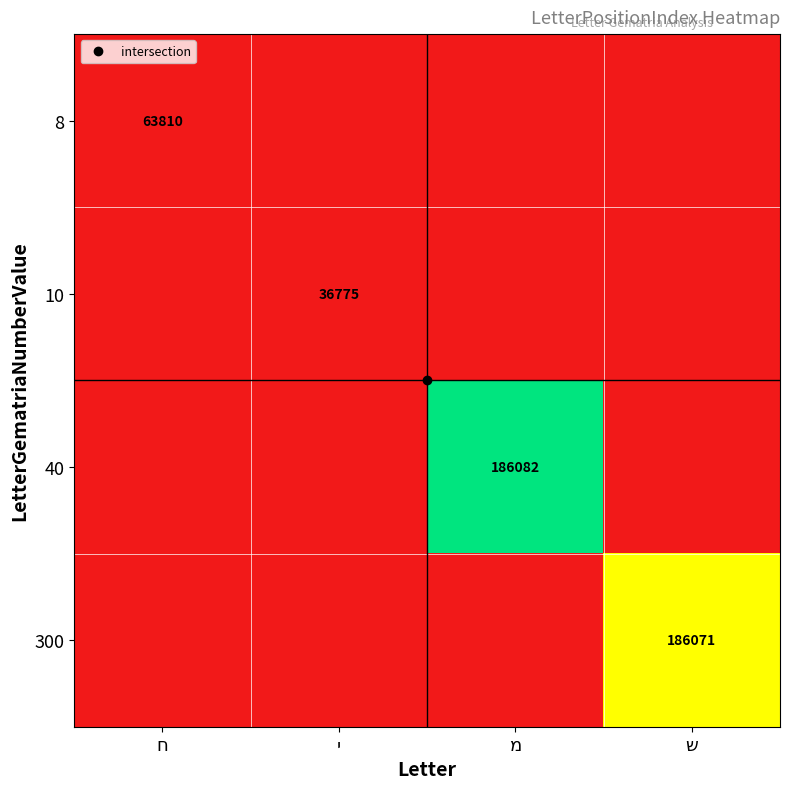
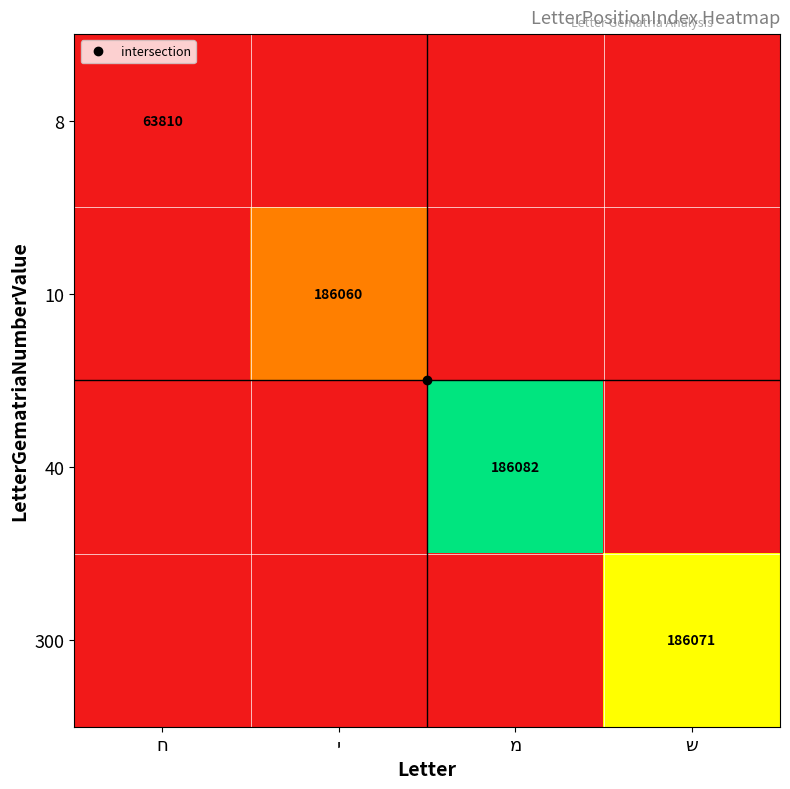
10, י: 36775 -> 186060
